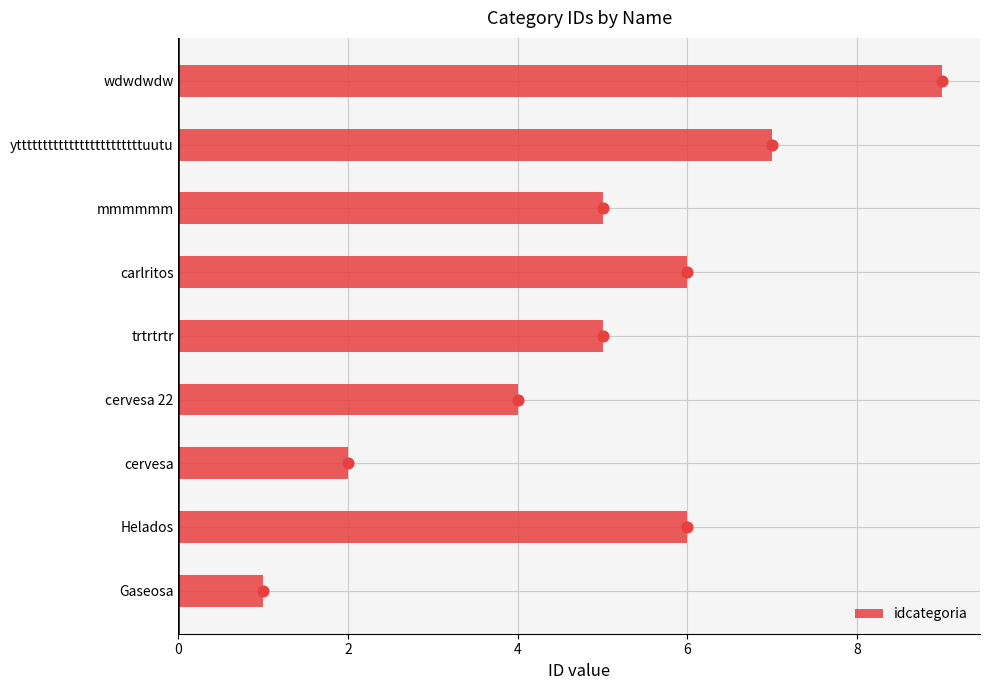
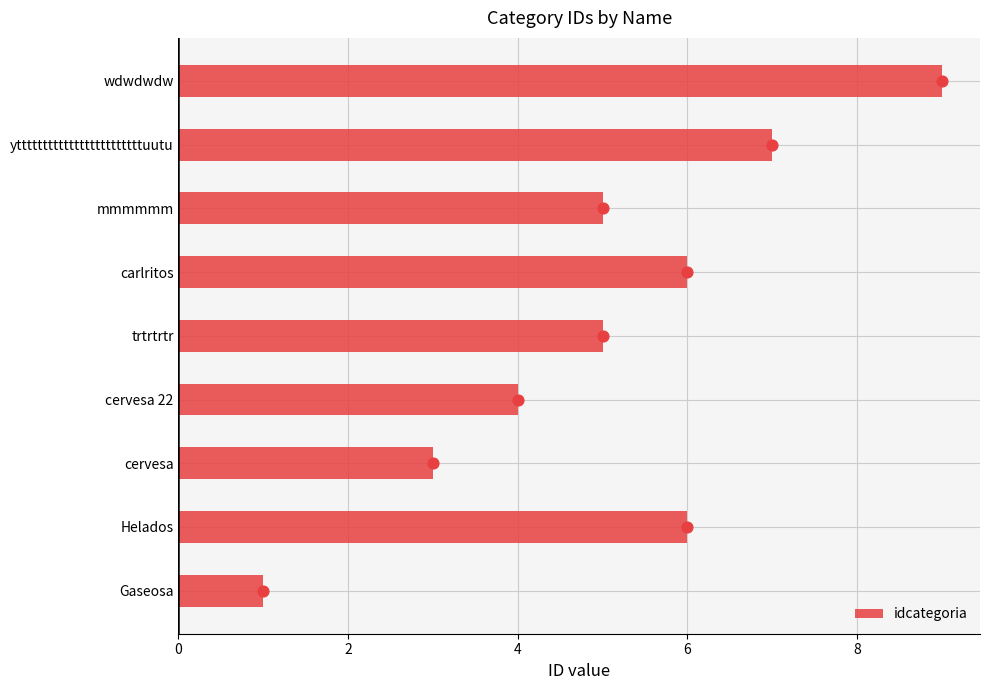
cervesa: 2 -> 3
